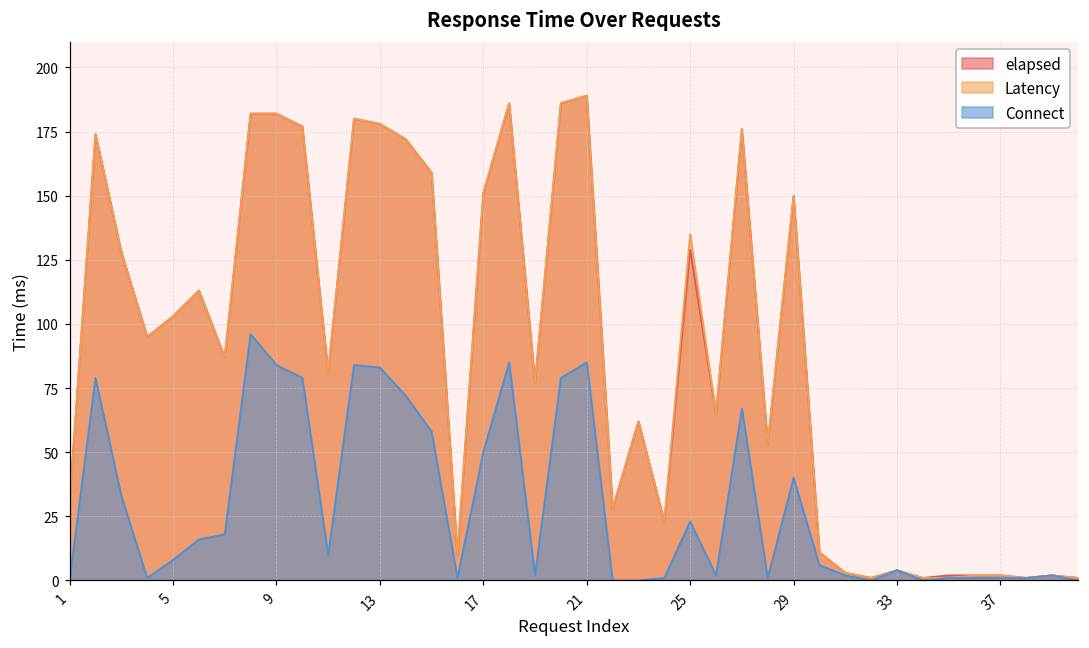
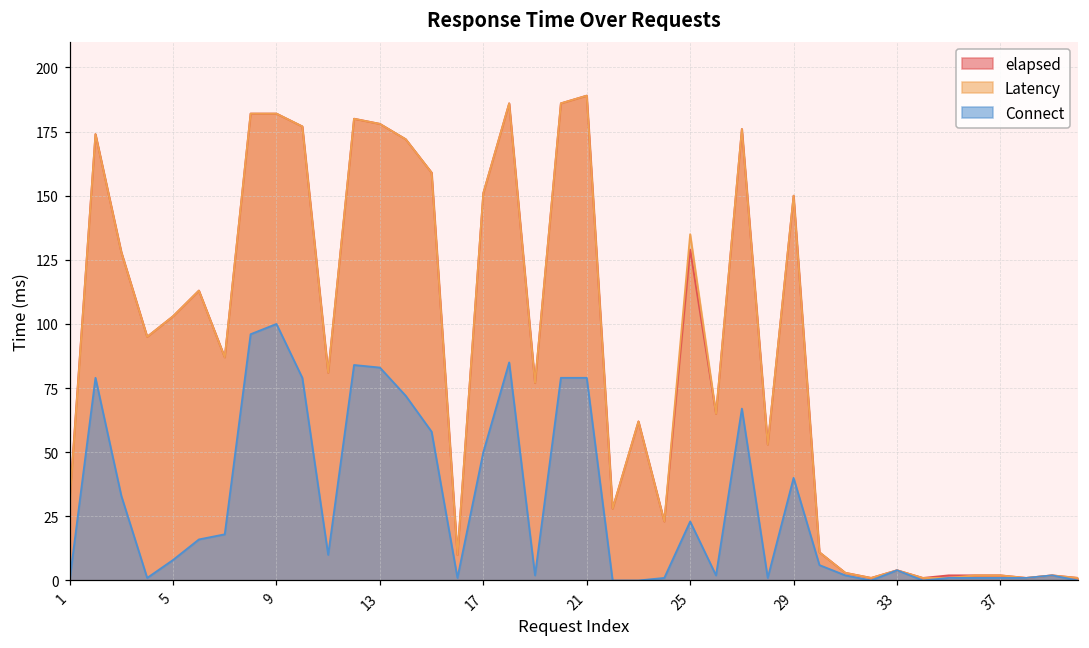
Connect, 9: 84 -> 100
Connect, 21: 85 -> 79
